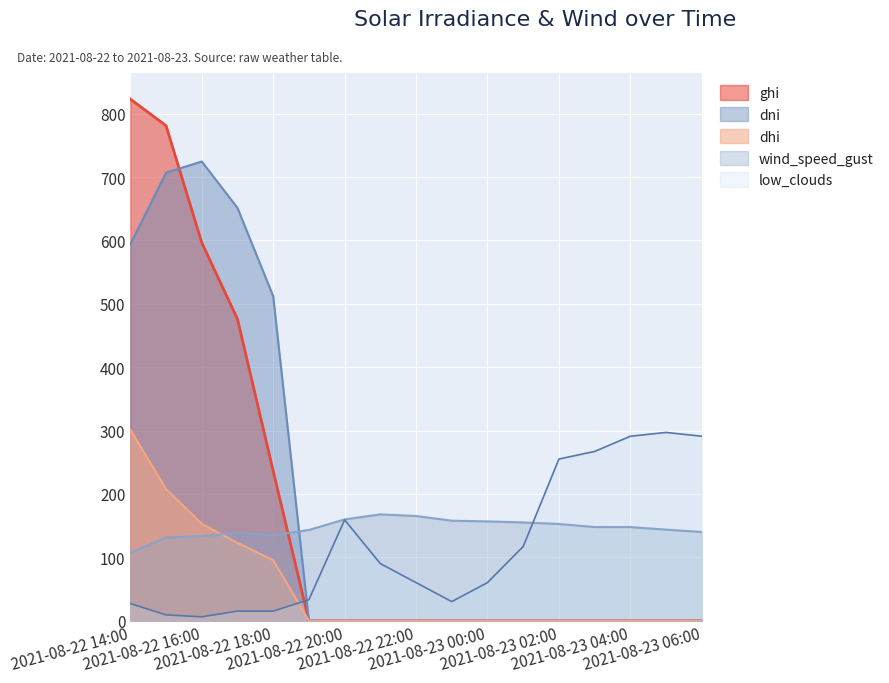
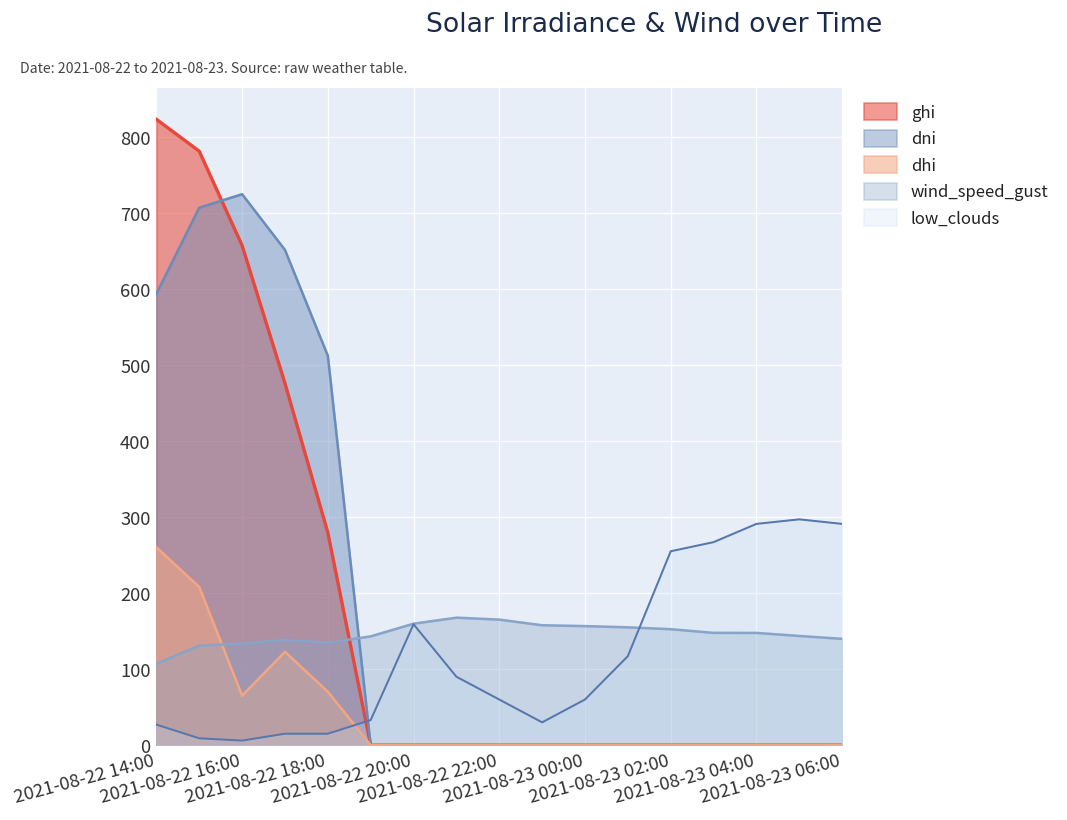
dhi, 2021-08-22 14:00: 300 -> 260
ghi, 2021-08-22 16:00: 600 -> 660
dhi, 2021-08-22 16:00: 150 -> 60
ghi, 2021-08-22 18:00: 240 -> 280
dhi, 2021-08-22 18:00: 100 -> 70
